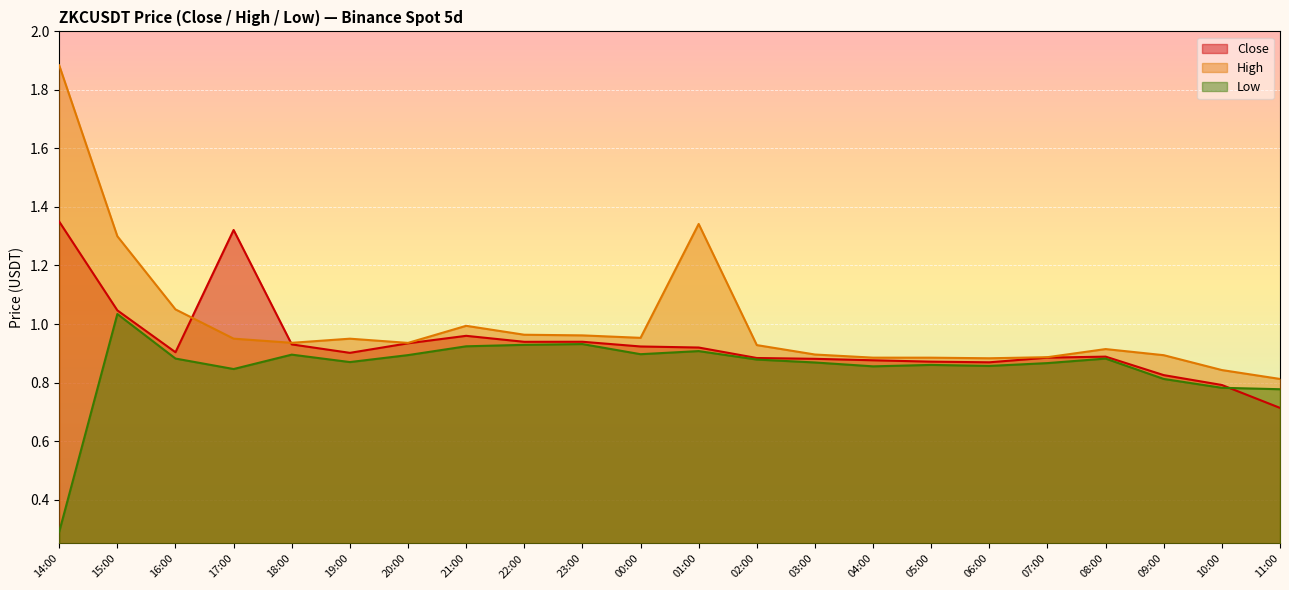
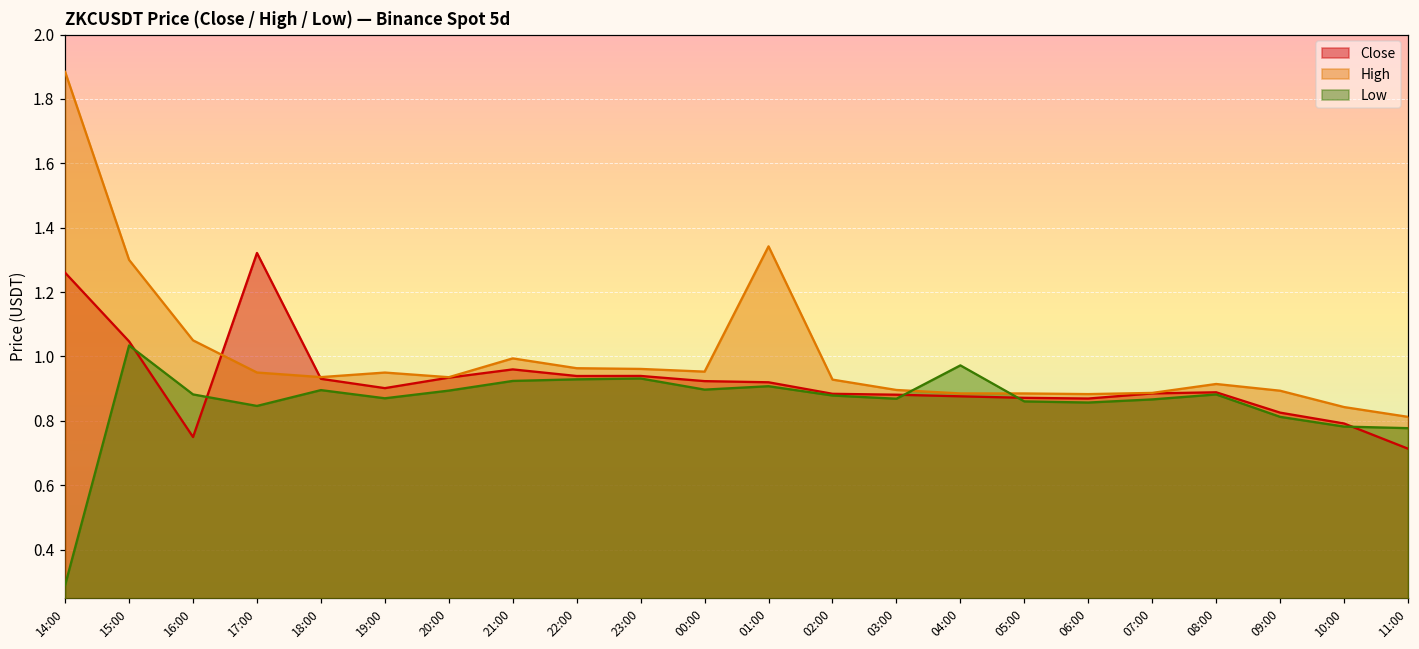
Close, 14:00: 1.35 -> 1.26
Close, 16:00: 0.90 -> 0.75
Low, 04:00: 0.86 -> 0.97
